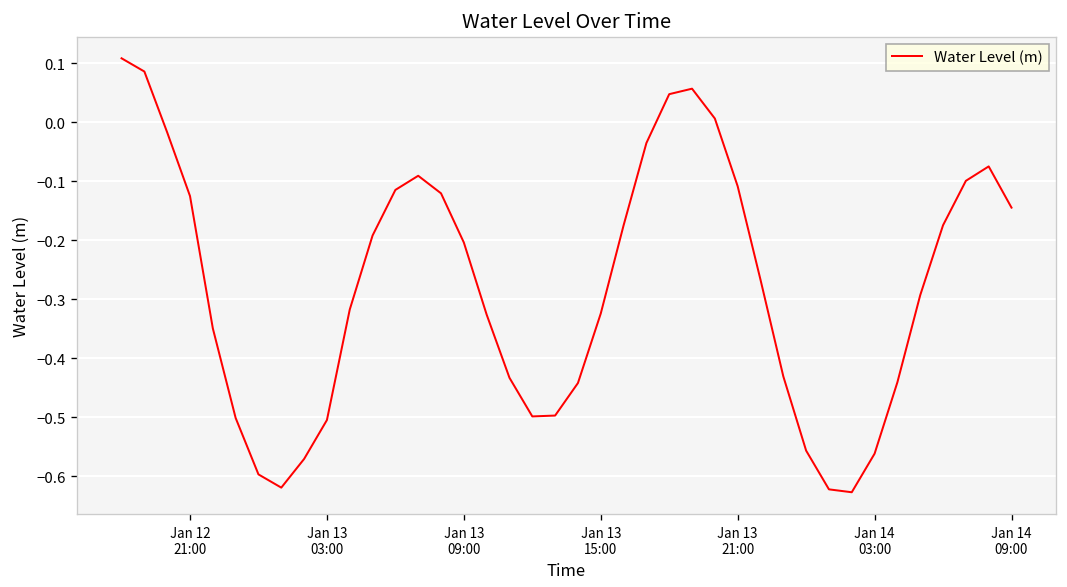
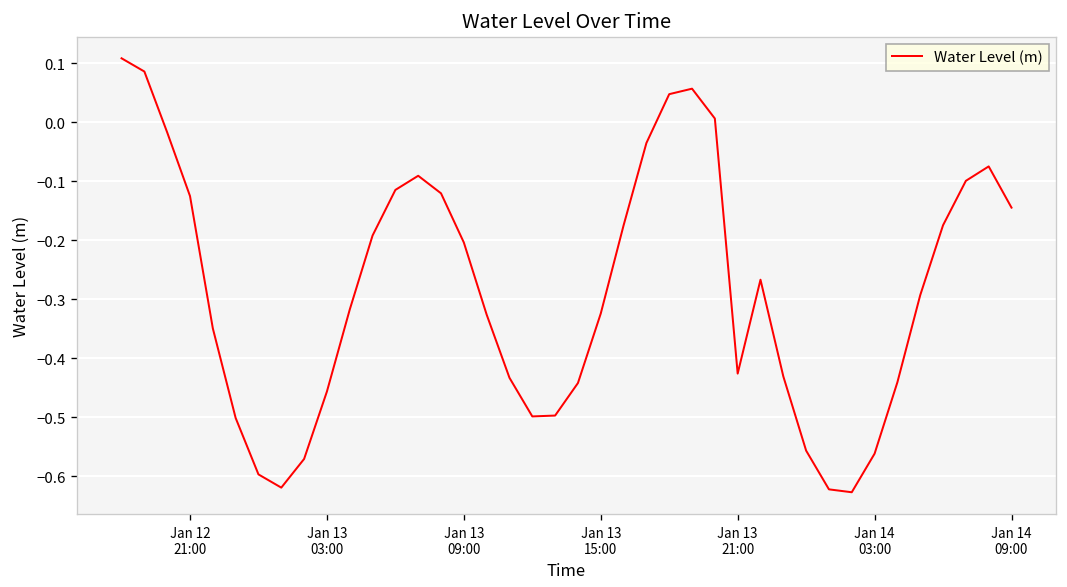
Jan 13 03:00: -0.51 -> -0.46
Jan 13 21:00: -0.11 -> -0.43
